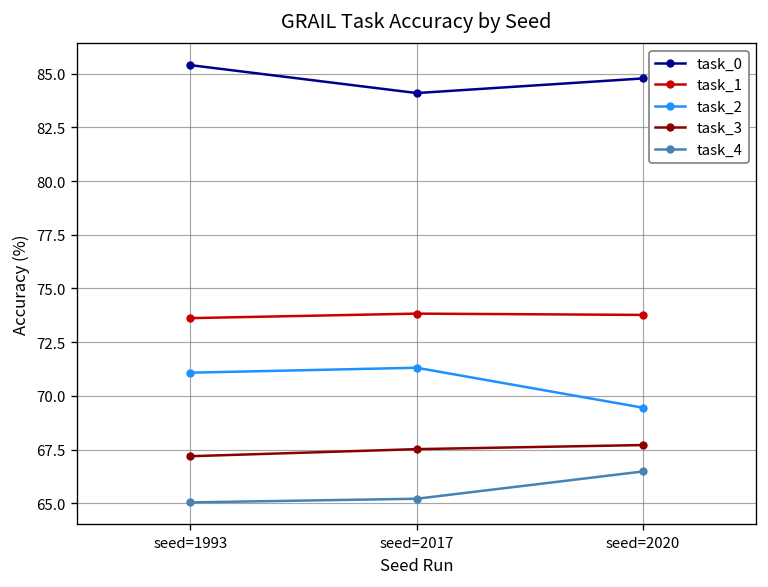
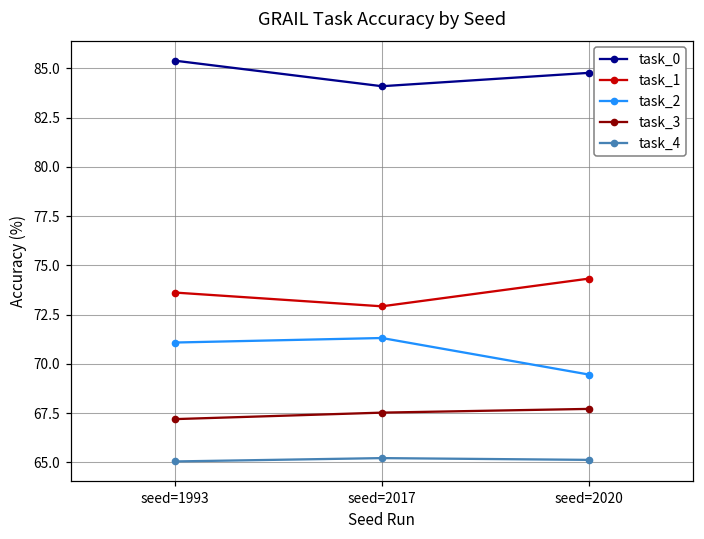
task_1, seed=2017: 73.8 -> 72.9
task_1, seed=2020: 73.8 -> 74.3
task_4, seed=2020: 66.5 -> 65.1
